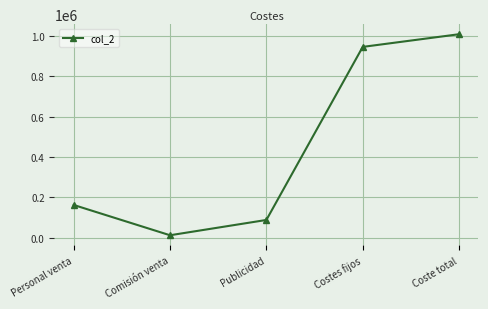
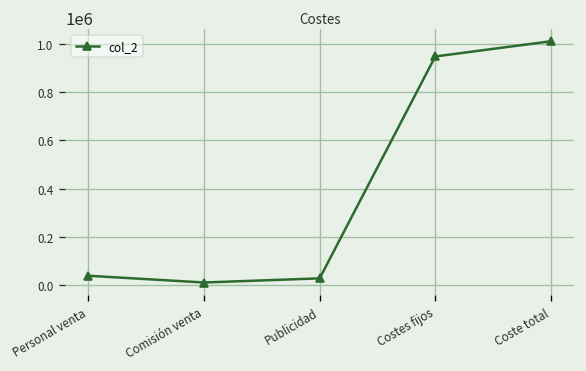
Personal venta: 160000 -> 40000
Publicidad: 90000 -> 30000
